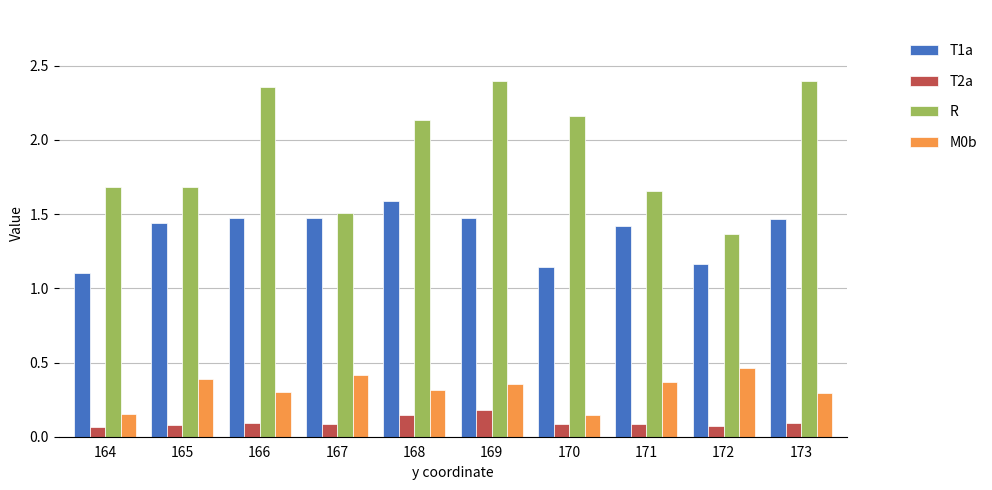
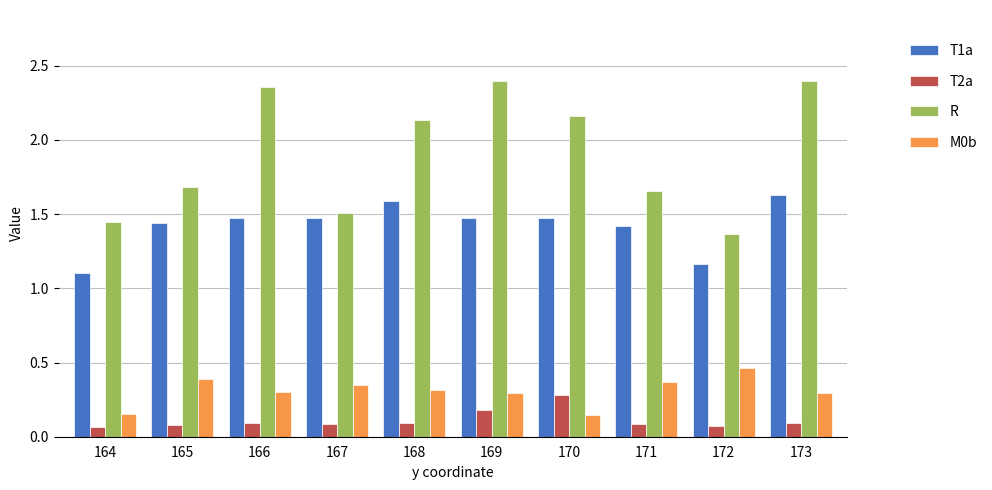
R, 164: 1.68 -> 1.45
M0b, 167: 0.41 -> 0.35
T2a, 168: 0.15 -> 0.09
M0b, 169: 0.35 -> 0.29
T1a, 170: 1.14 -> 1.47
T2a, 170: 0.08 -> 0.28
T1a, 173: 1.47 -> 1.63
